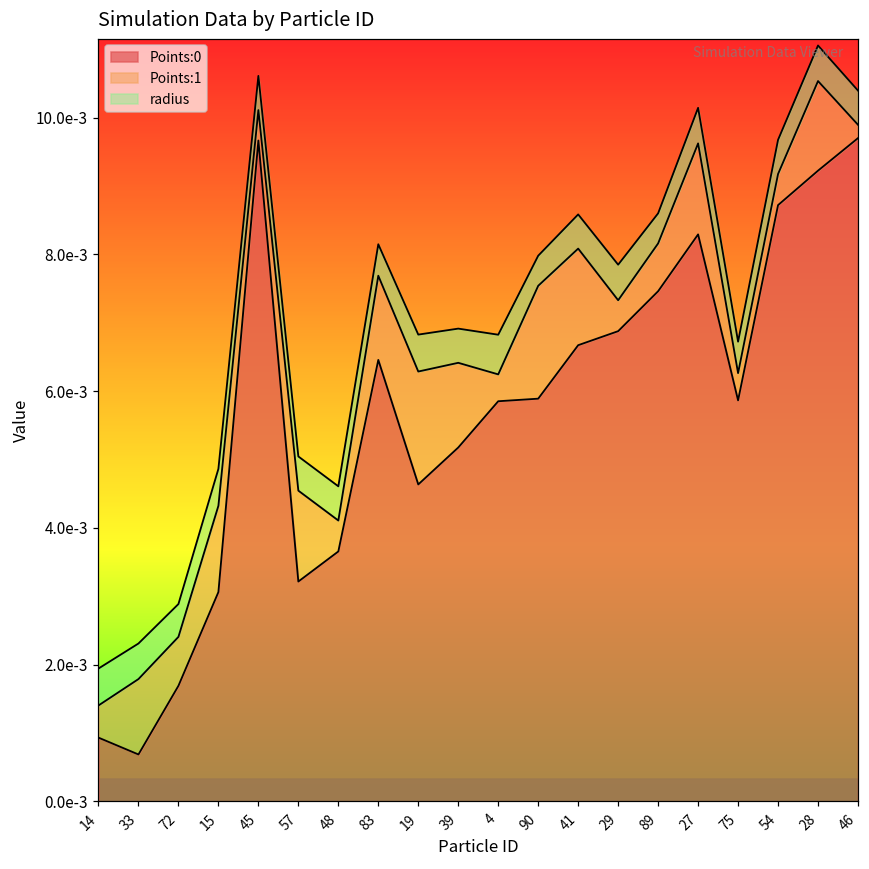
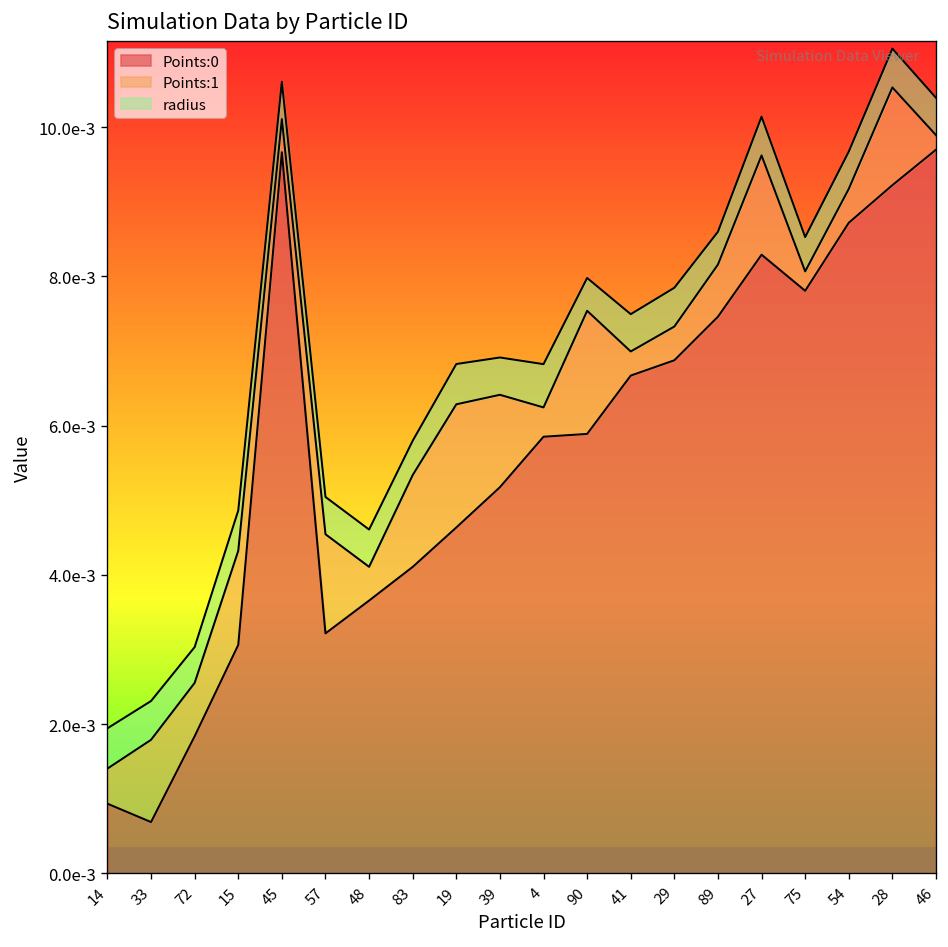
Points:0, 72: 0.0017 -> 0.0018
Points:0, 83: 0.0065 -> 0.0041
Points:1, 41: 0.0014 -> 0.0003
Points:0, 75: 0.0059 -> 0.0078
Points:1, 75: 0.0004 -> 0.0003
